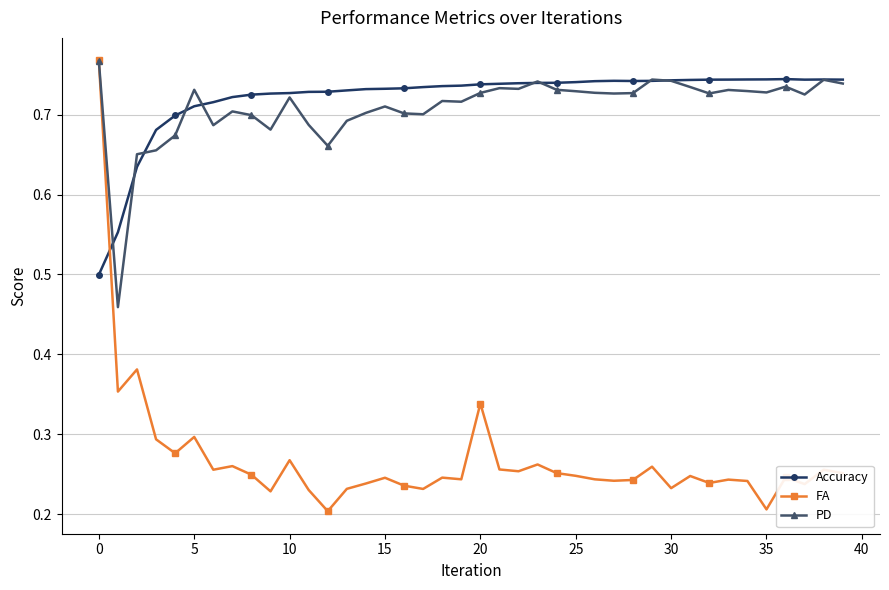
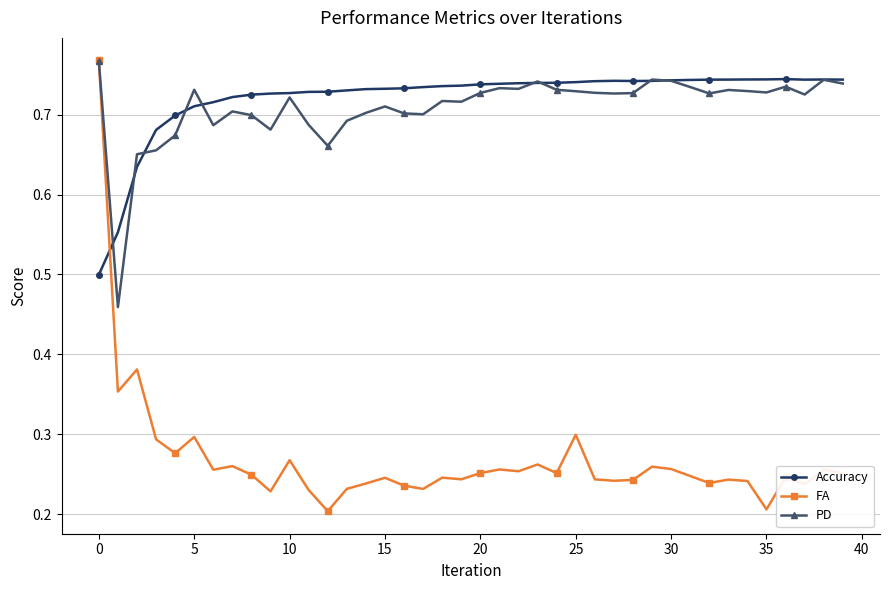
FA, 20: 0.34 -> 0.25
FA, 25: 0.25 -> 0.30
FA, 30: 0.23 -> 0.26
